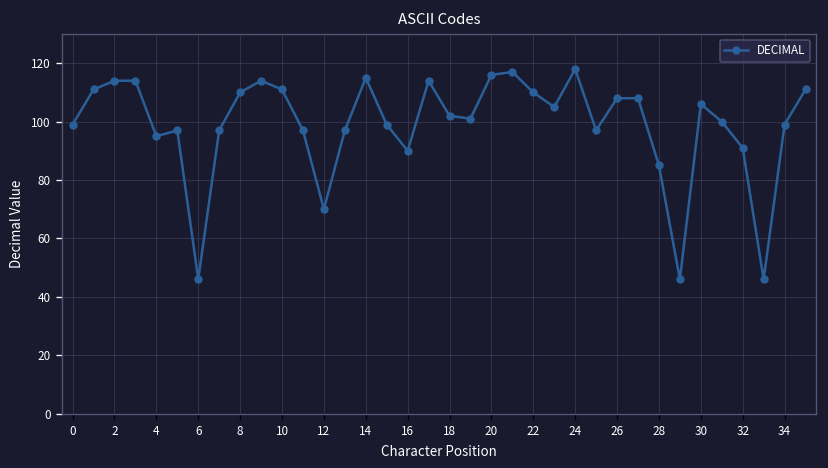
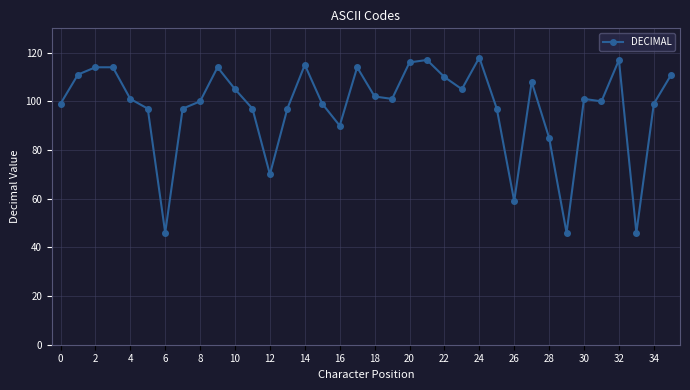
4: 95 -> 101
8: 110 -> 100
10: 111 -> 105
26: 108 -> 59
30: 106 -> 101
32: 91 -> 117
